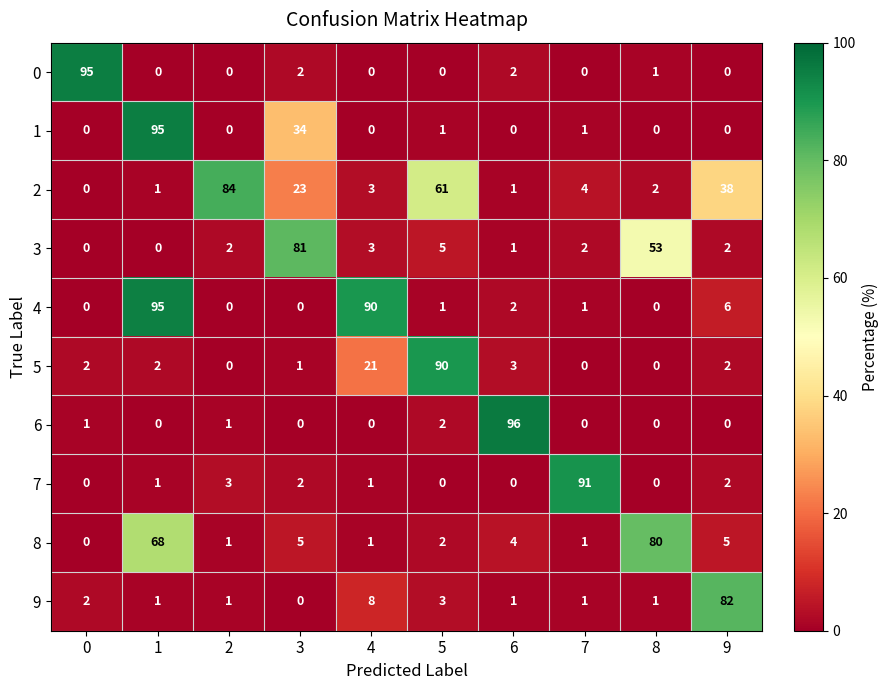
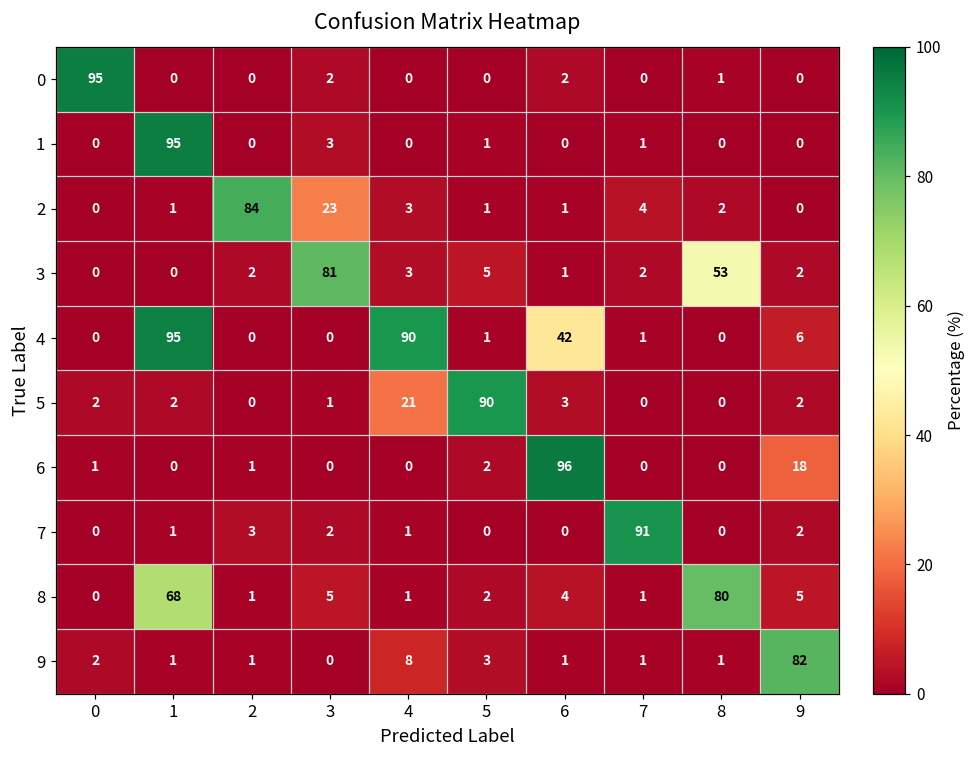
1, 3: 34 -> 3
2, 5: 61 -> 1
2, 9: 38 -> 0
4, 6: 2 -> 42
6, 9: 0 -> 18
